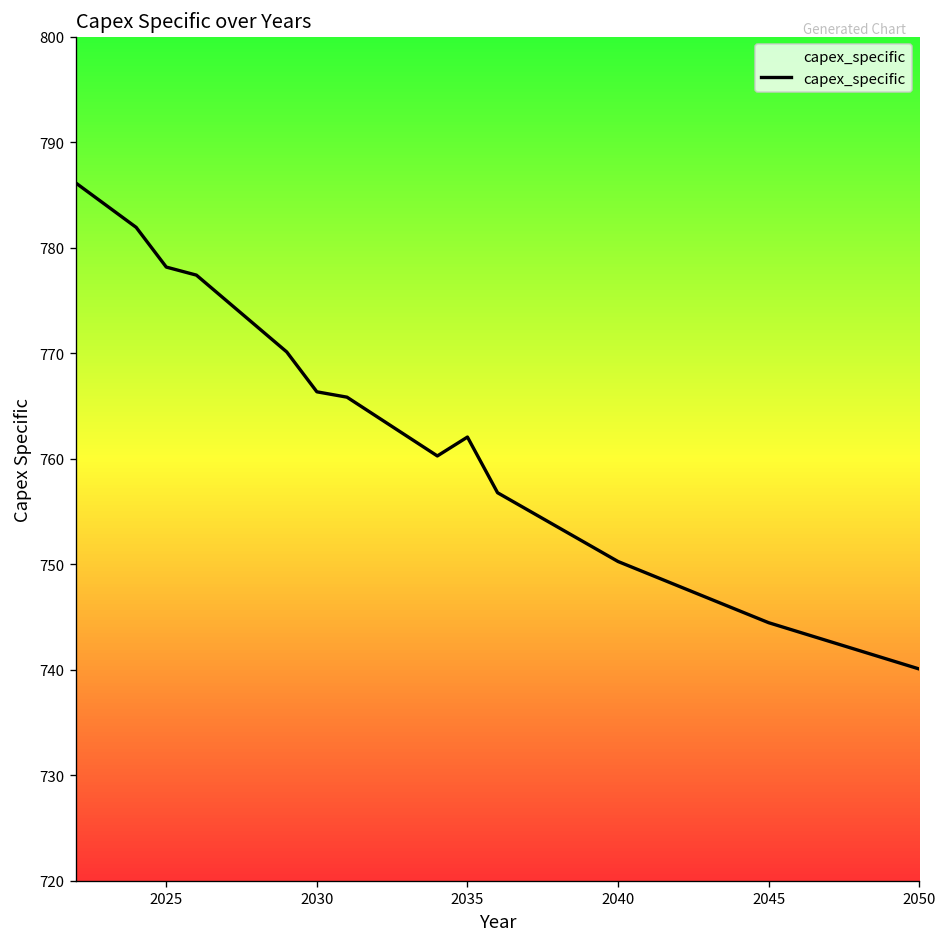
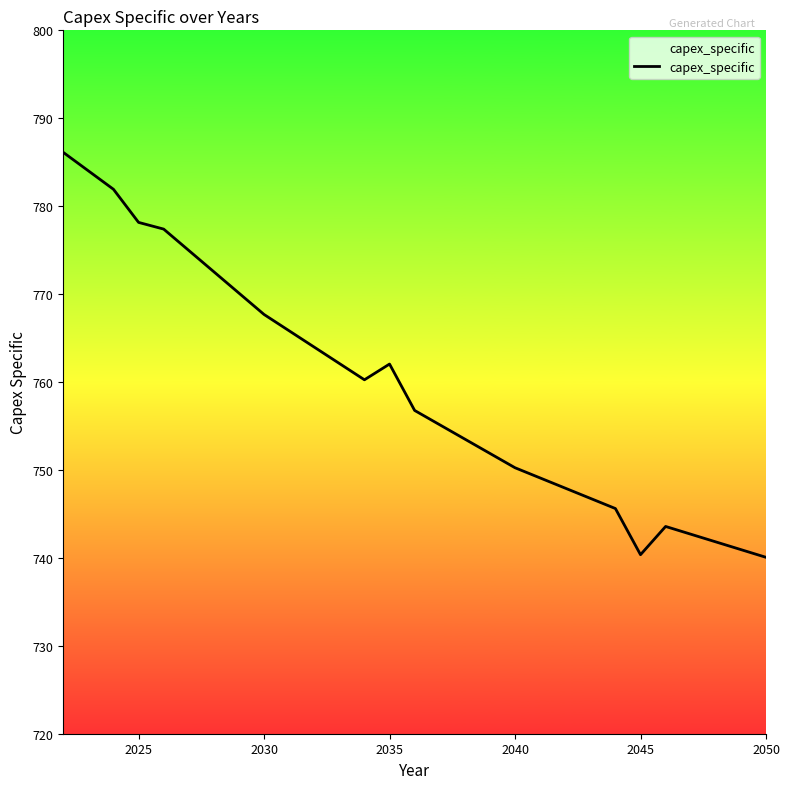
2030: 766 -> 768
2045: 744 -> 740
